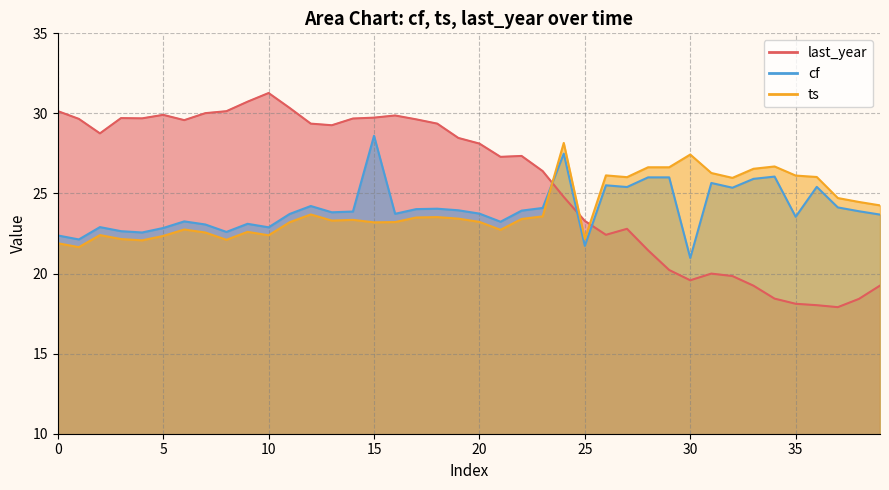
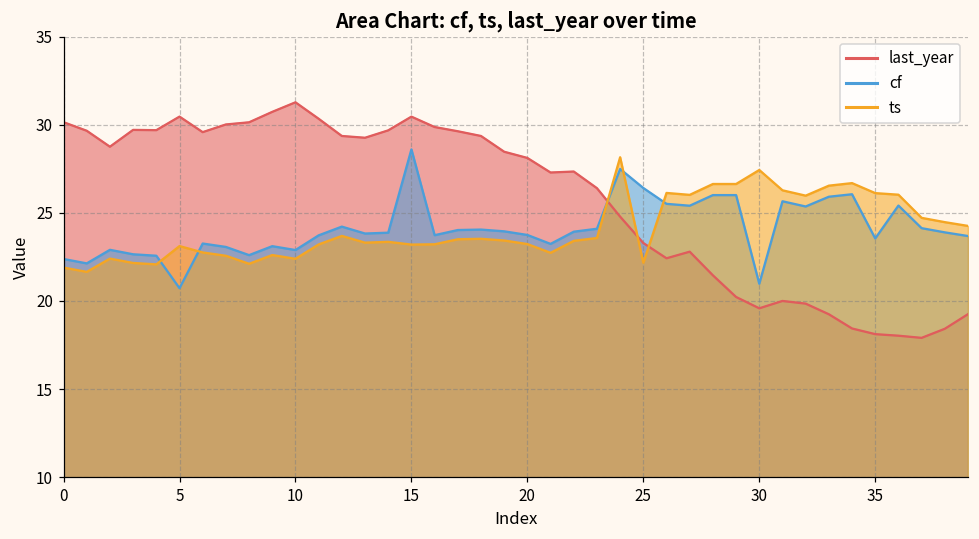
last_year, 5: 29.9 -> 30.5
cf, 5: 22.8 -> 20.7
ts, 5: 22.3 -> 23.1
last_year, 15: 29.7 -> 30.5
cf, 25: 21.7 -> 26.4
